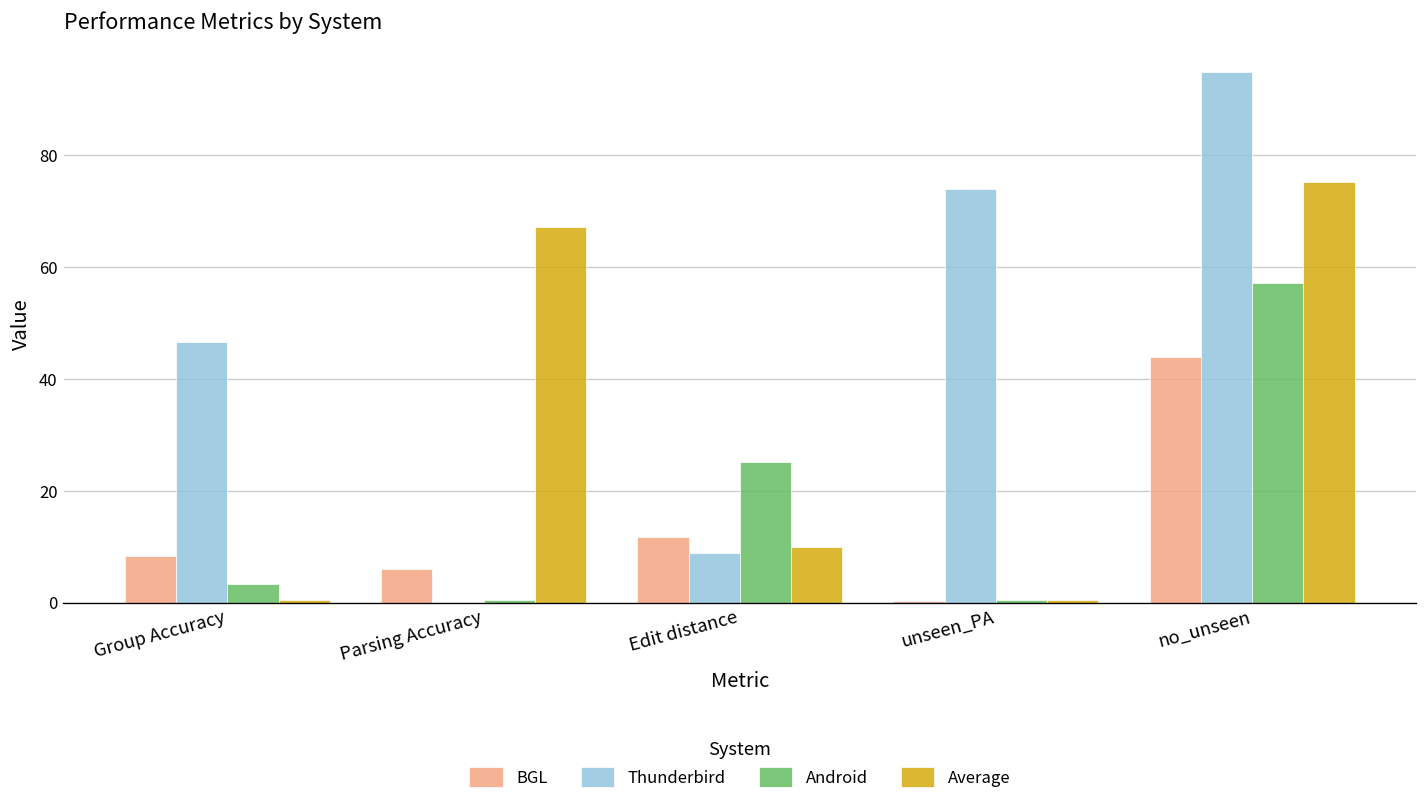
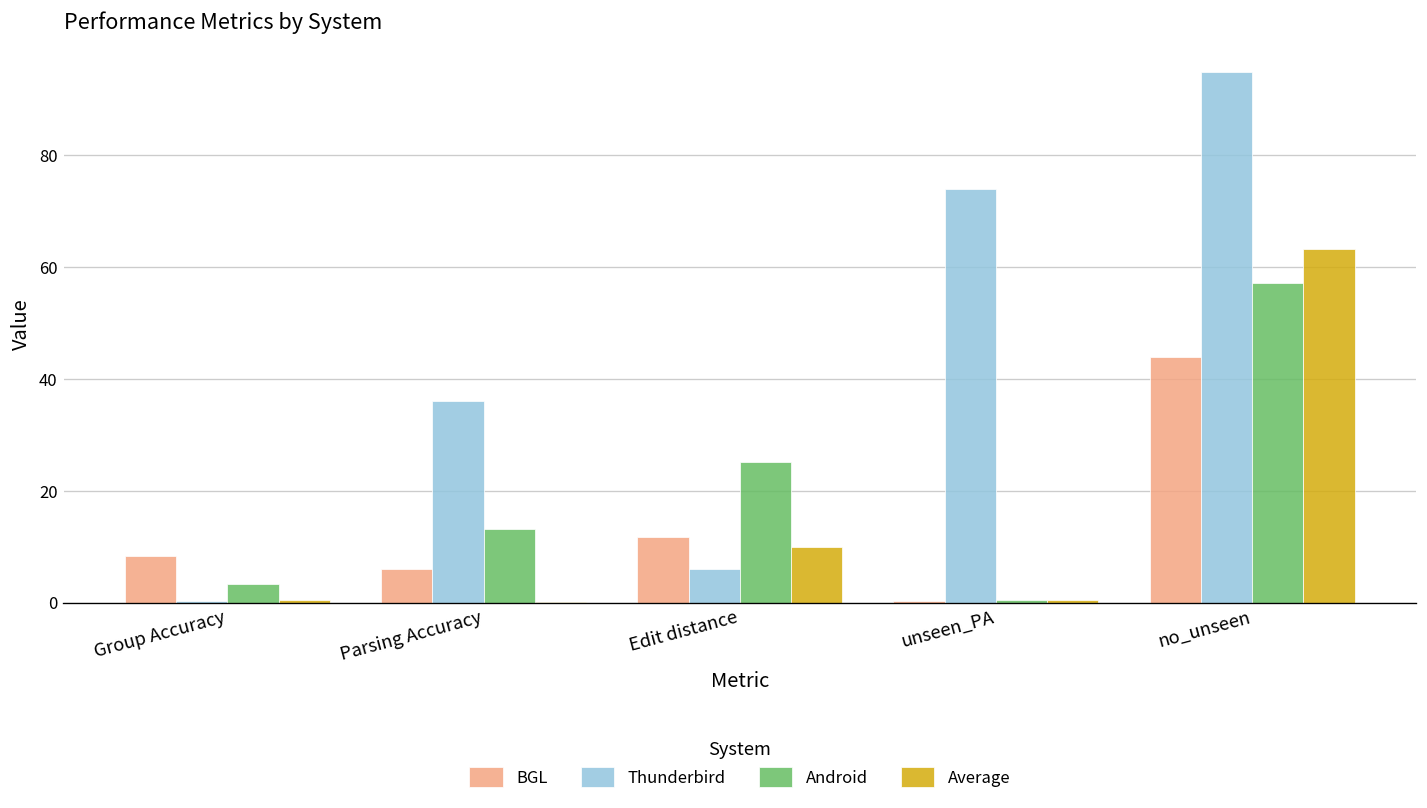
Thunderbird, Group Accuracy: 47 -> 0
Thunderbird, Parsing Accuracy: 0 -> 36
Android, Parsing Accuracy: 0 -> 13
Average, Parsing Accuracy: 67 -> 0
Thunderbird, Edit distance: 9 -> 6
Average, no_unseen: 75 -> 63
